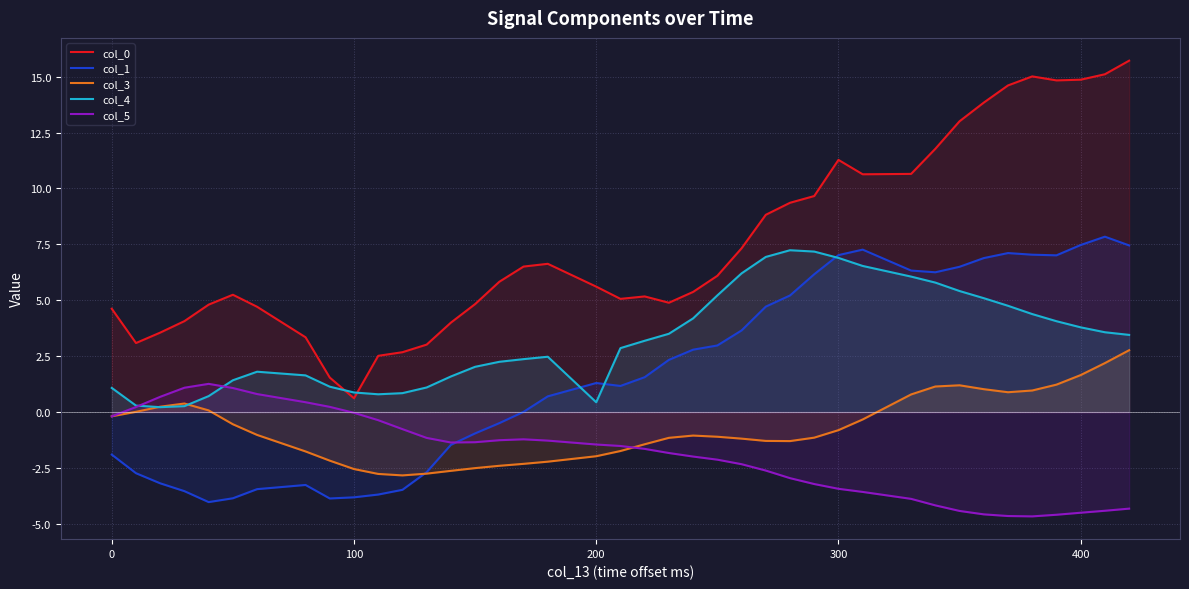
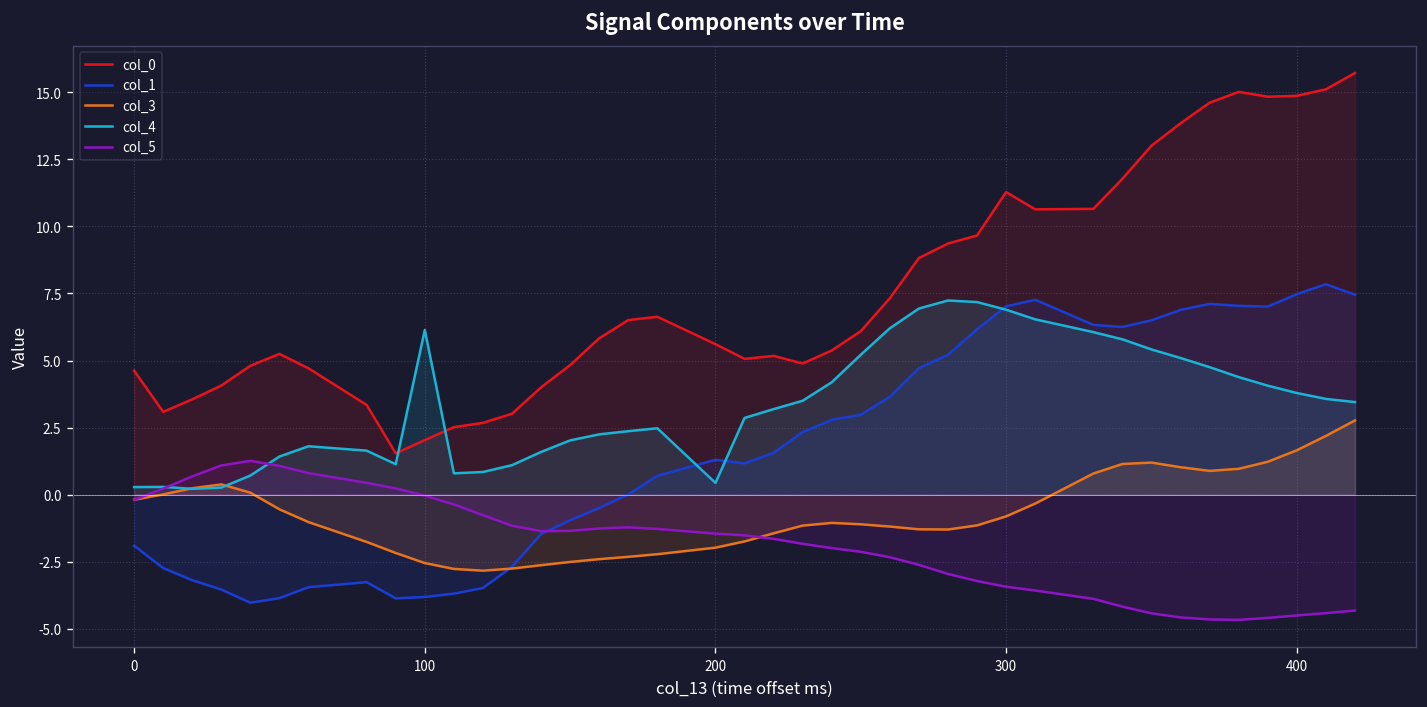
col_4, 0: 1.1 -> 0.3
col_0, 100: 0.6 -> 2.0
col_4, 100: 0.9 -> 6.1
